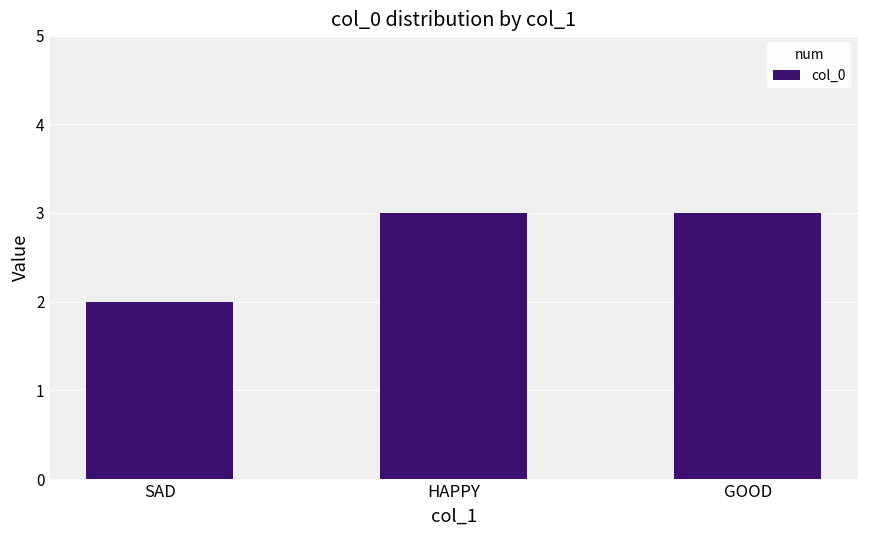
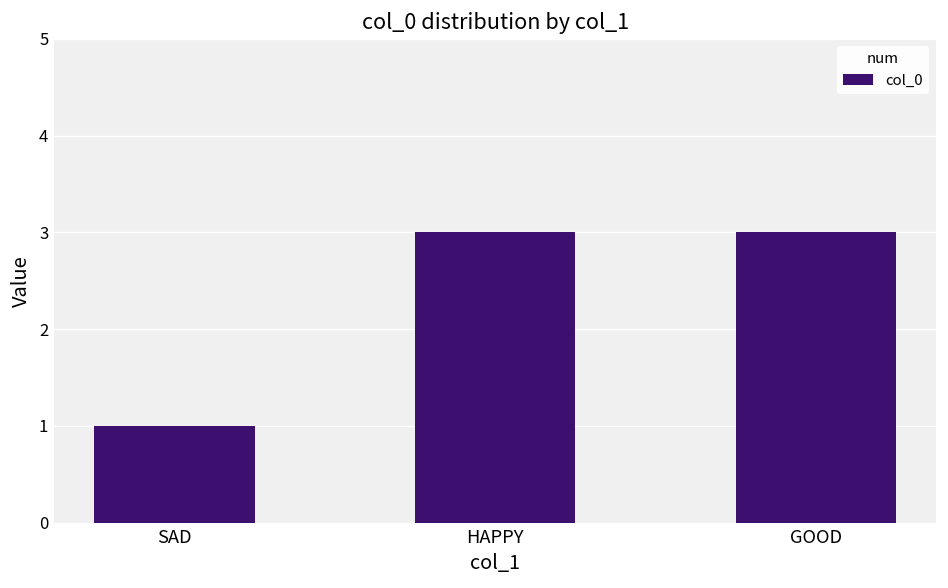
SAD: 2 -> 1
